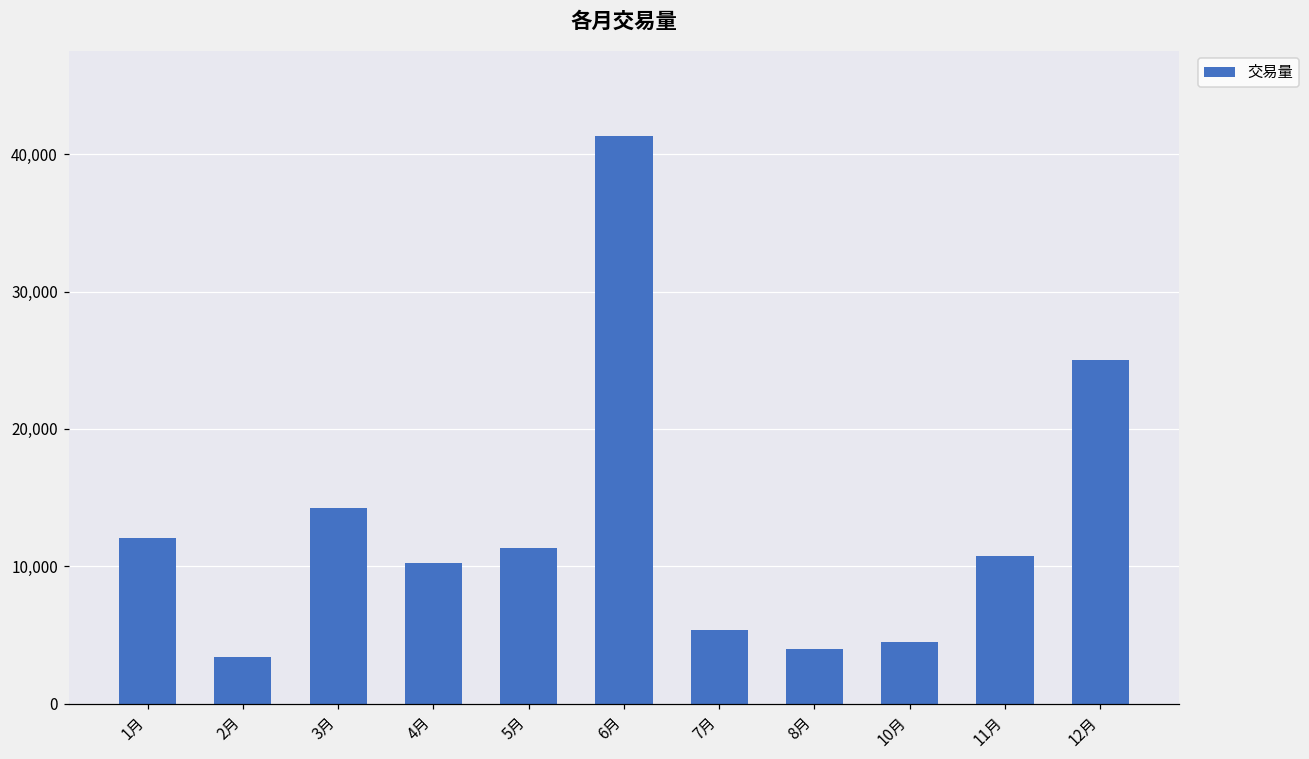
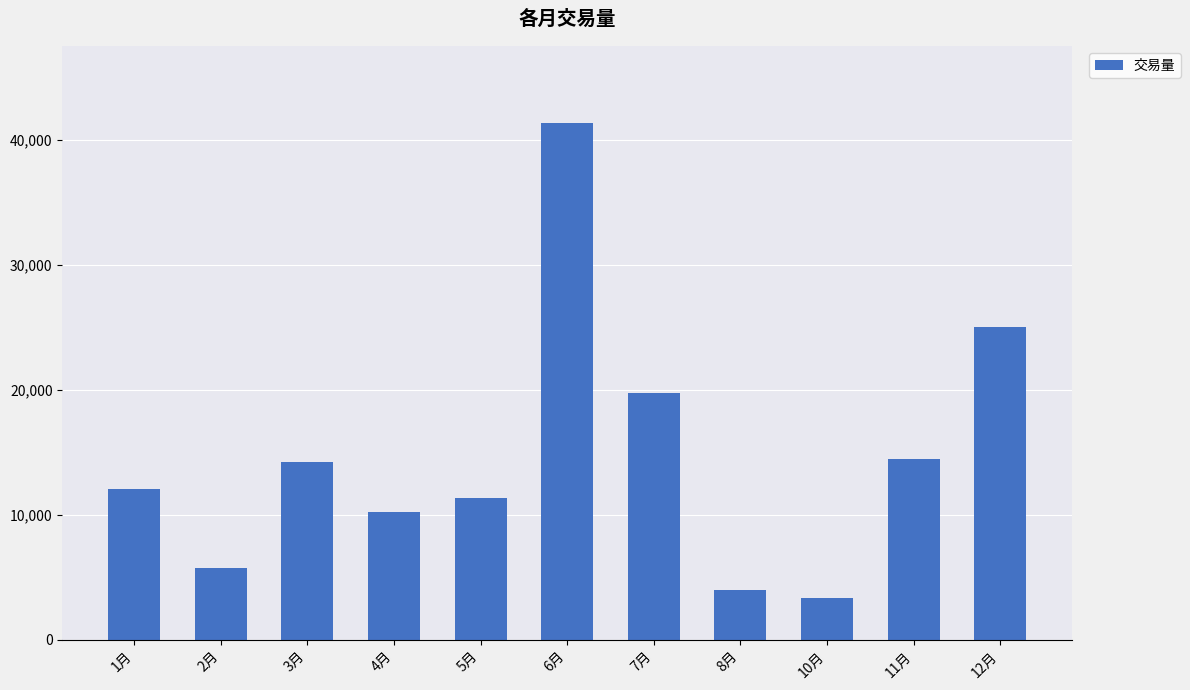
2月: 3,400 -> 5,700
7月: 5,300 -> 19,700
10月: 4,500 -> 3,400
11月: 10,700 -> 14,500
